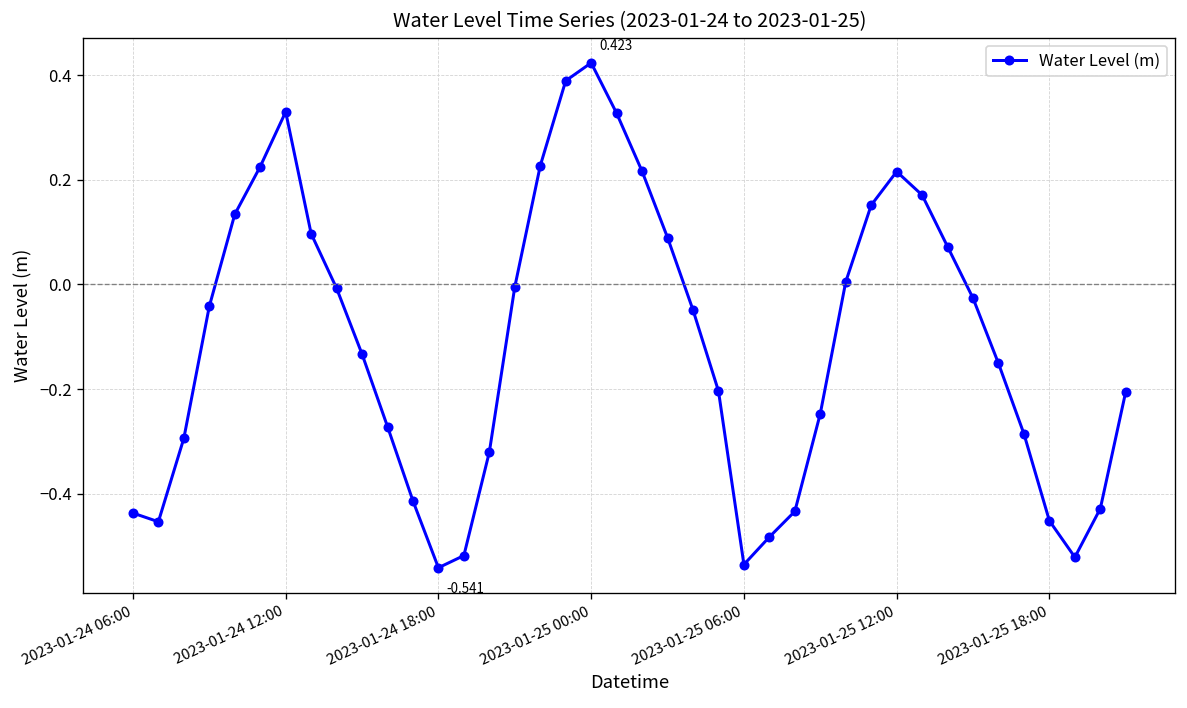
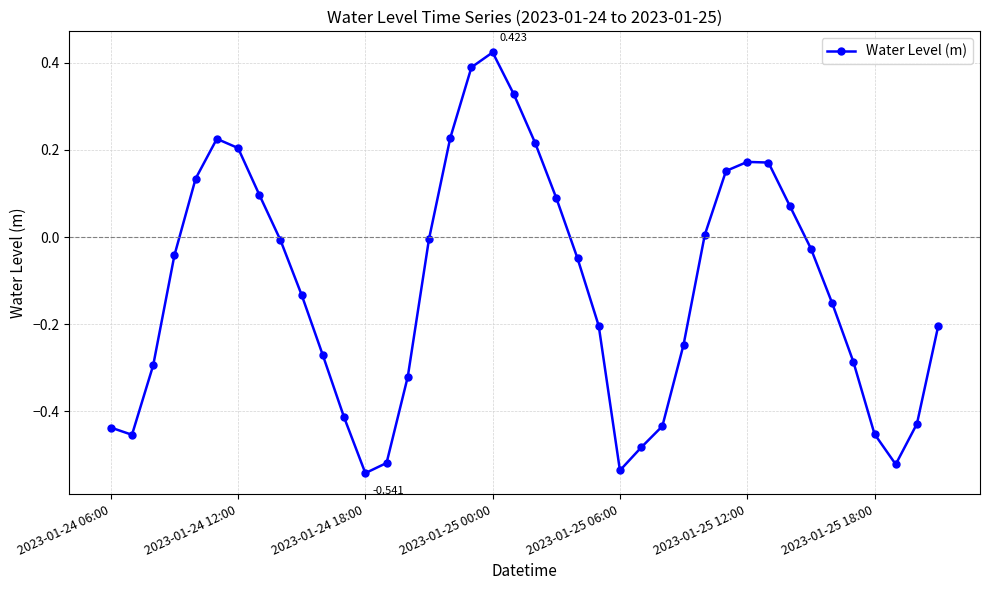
2023-01-24 12:00: 0.33 -> 0.20
2023-01-25 12:00: 0.22 -> 0.17
